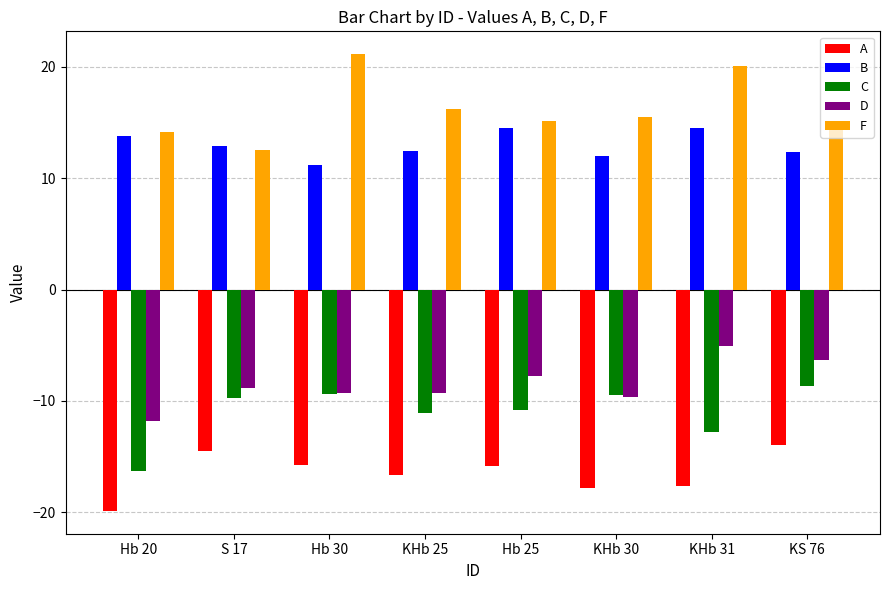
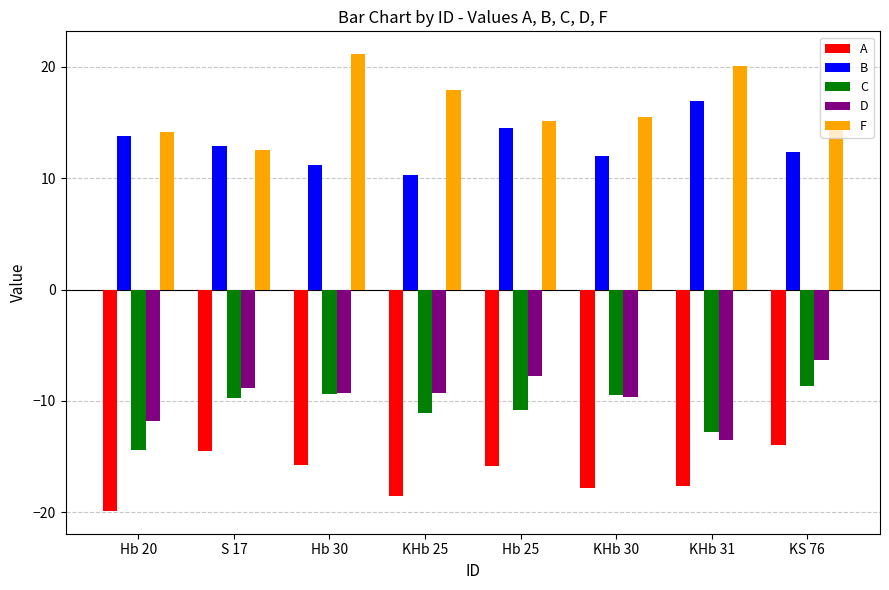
C, Hb 20: -16.3 -> -14.4
A, KHb 25: -16.7 -> -18.5
B, KHb 25: 12.5 -> 10.3
F, KHb 25: 16.2 -> 18.0
B, KHb 31: 14.5 -> 16.9
D, KHb 31: -5.1 -> -13.5
